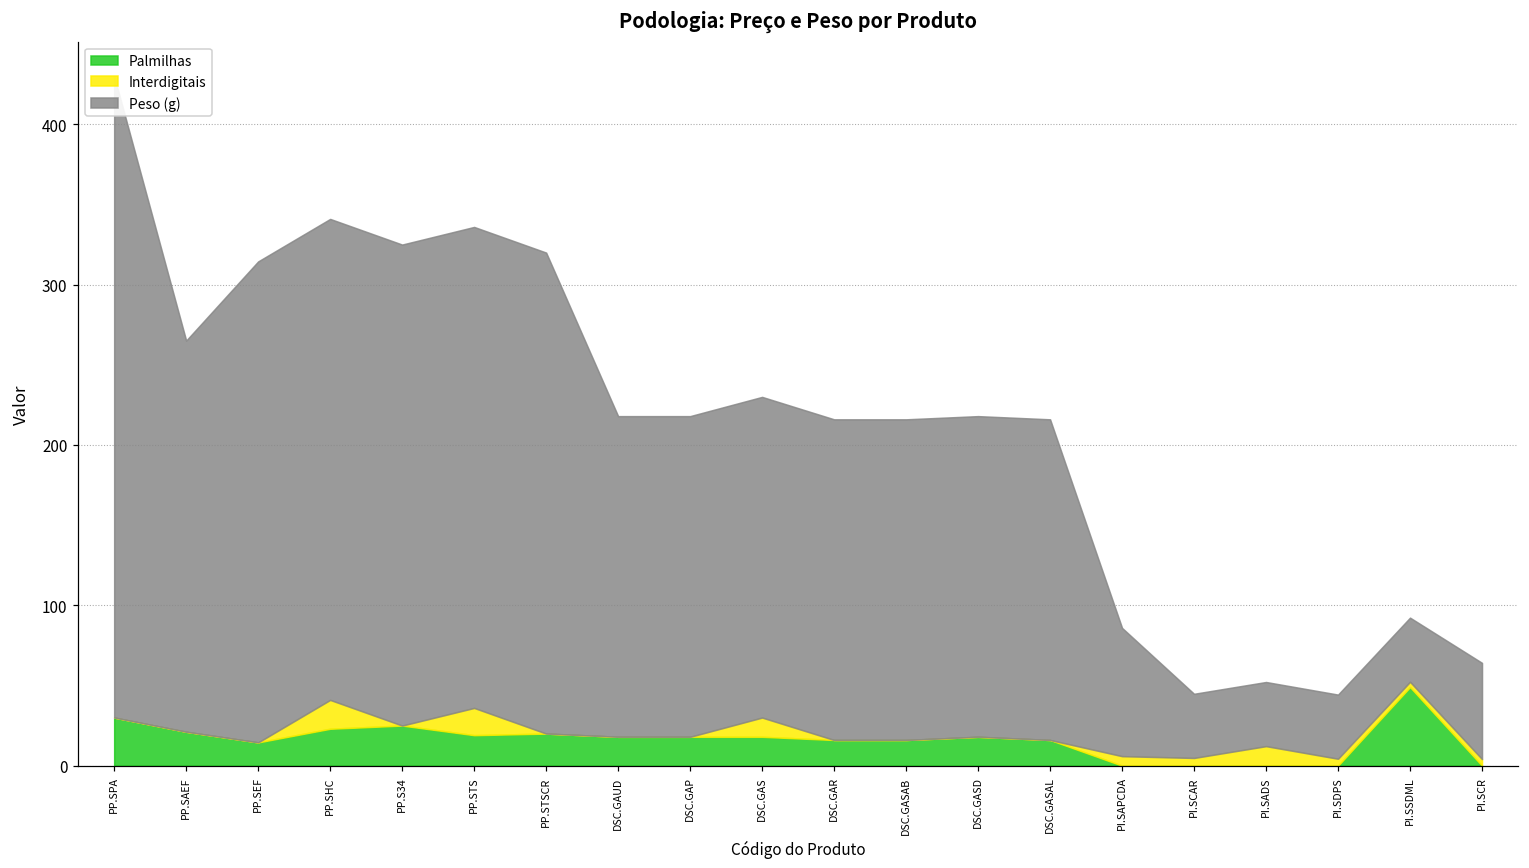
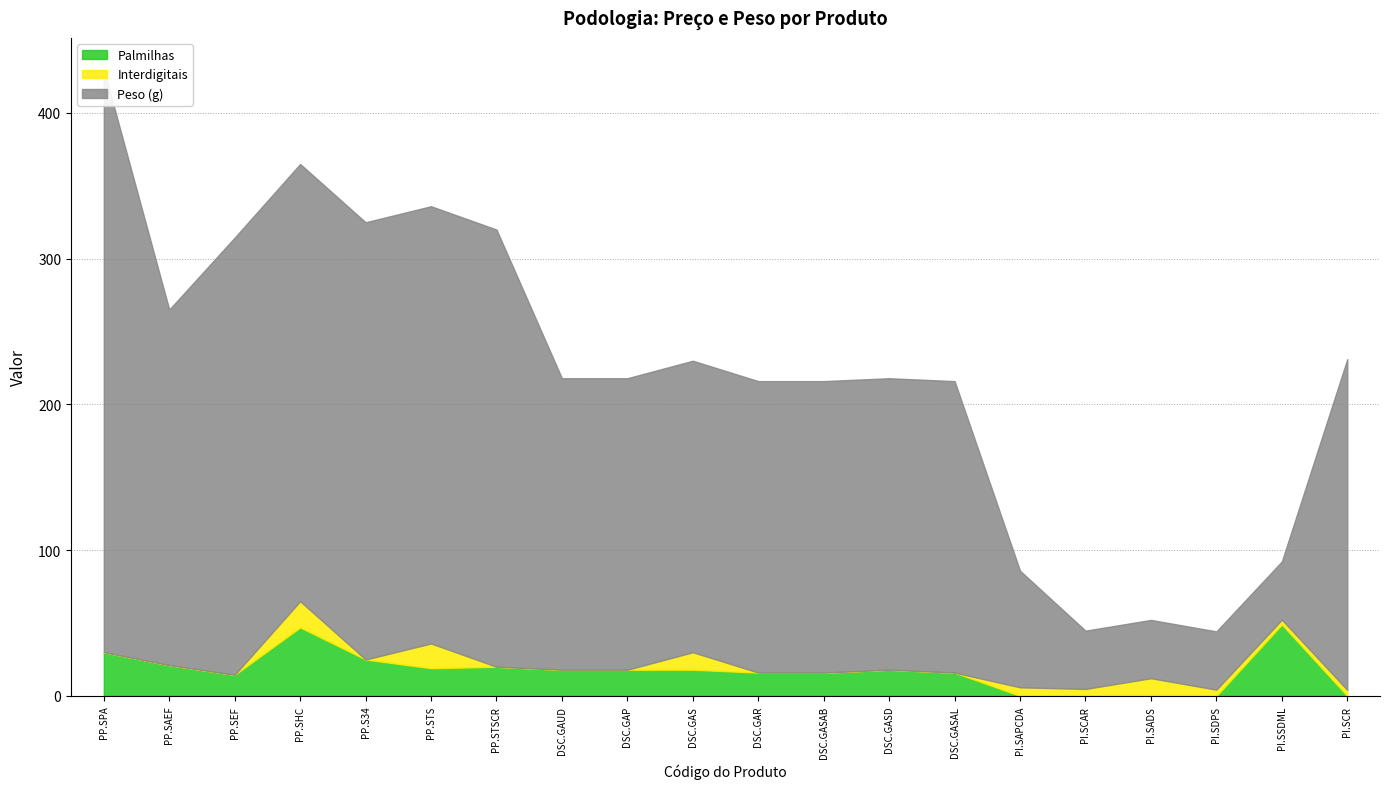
Palmilhas, PP.SHC: 23 -> 47
Peso (g), PI.SCR: 60 -> 227
